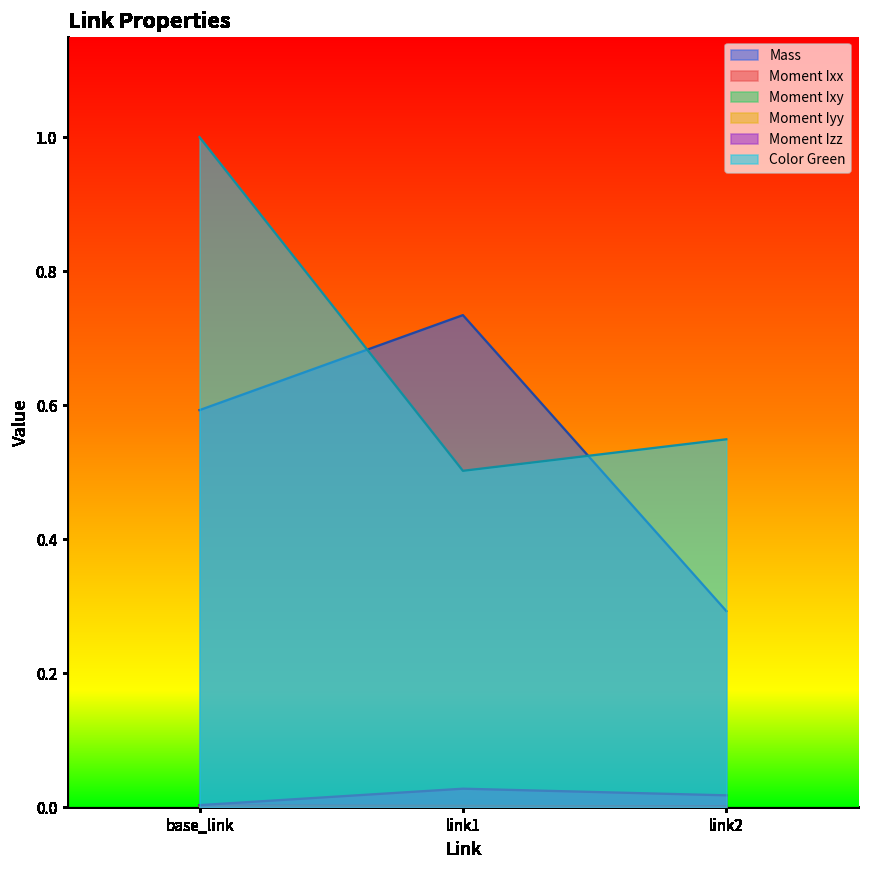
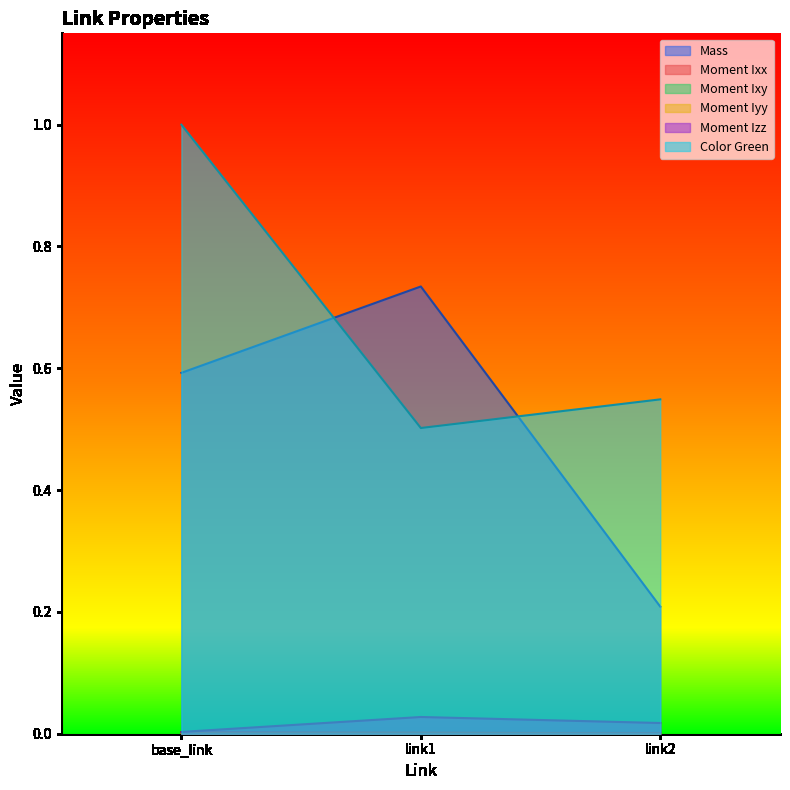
Mass, link2: 0.29 -> 0.21
